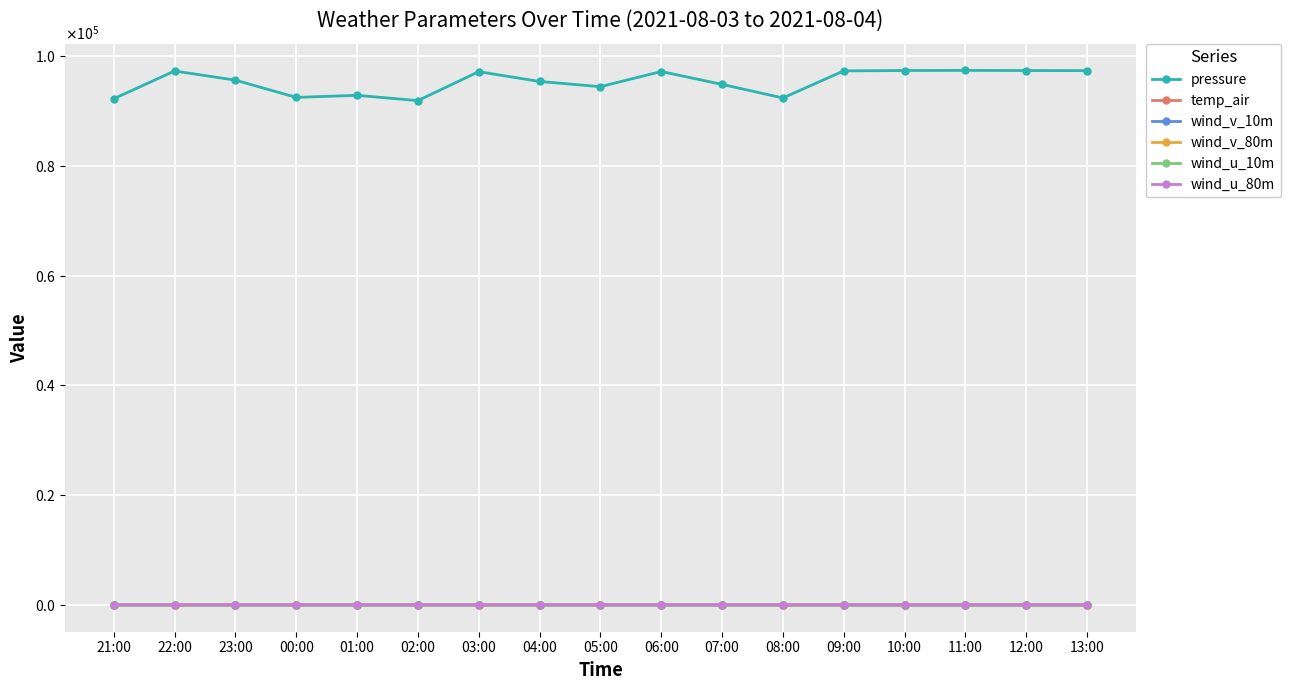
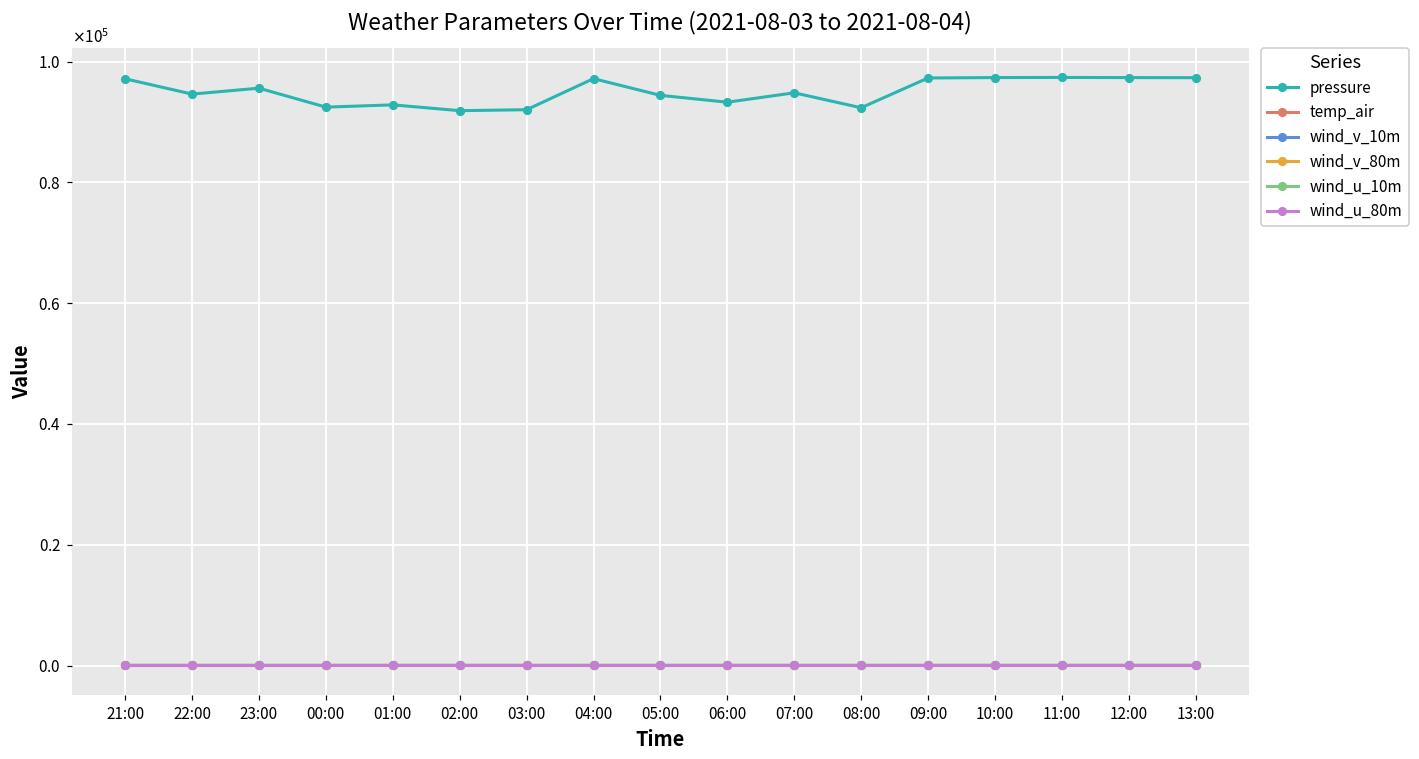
pressure, 21:00: 92000 -> 97000
pressure, 22:00: 97000 -> 95000
pressure, 03:00: 97000 -> 92000
pressure, 04:00: 95000 -> 97000
pressure, 06:00: 97000 -> 93000
